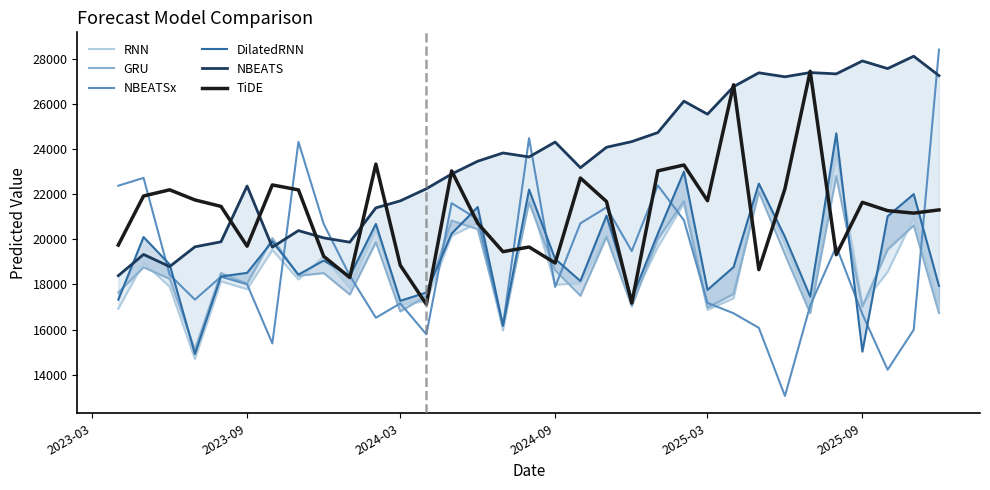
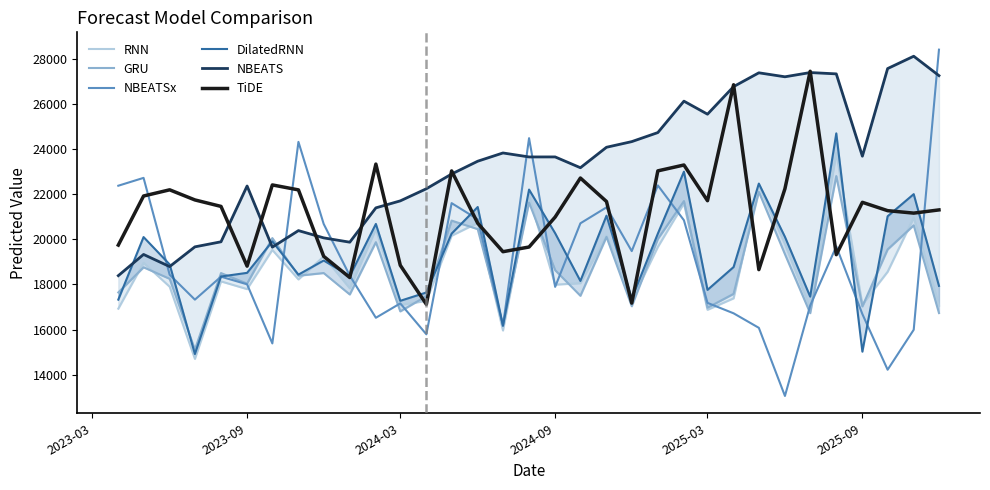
TiDE, 2023-09: 19700 -> 18800
DilatedRNN, 2024-09: 19100 -> 20300
NBEATS, 2024-09: 24300 -> 23600
TiDE, 2024-09: 18900 -> 21000
NBEATS, 2025-09: 27900 -> 23700
